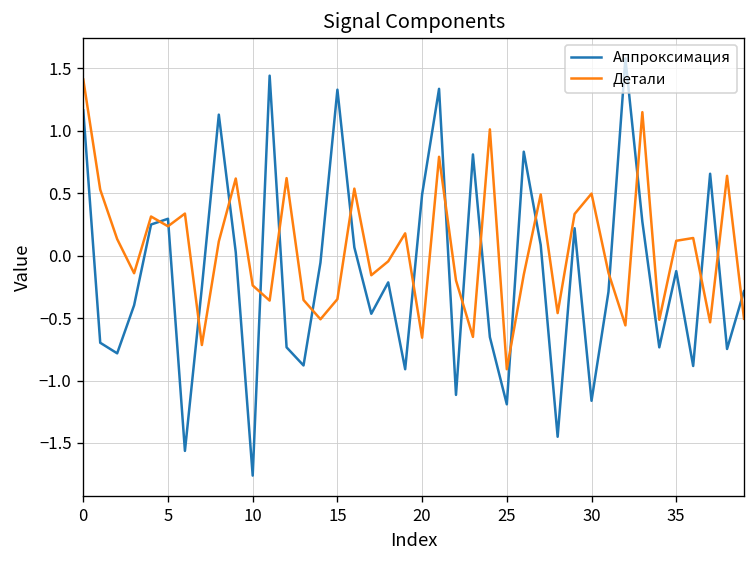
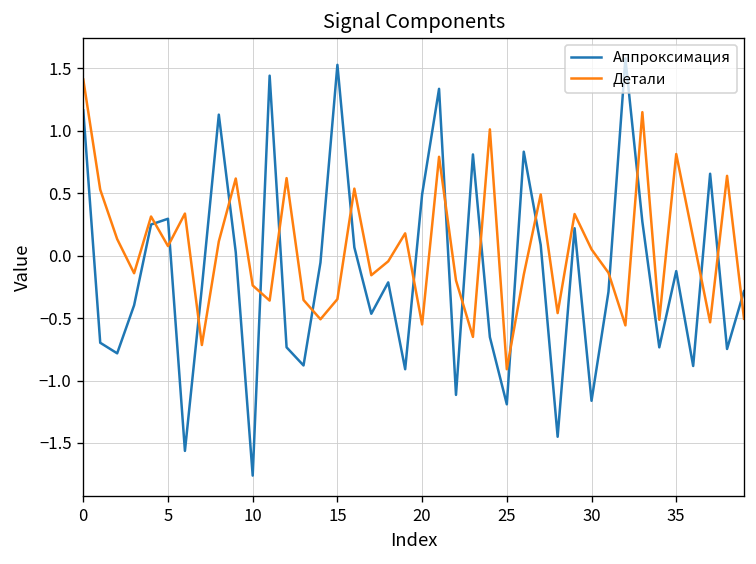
Детали, 5: 0.23 -> 0.08
Аппроксимация, 15: 1.33 -> 1.53
Детали, 20: -0.66 -> -0.55
Детали, 30: 0.50 -> 0.05
Детали, 35: 0.12 -> 0.81
